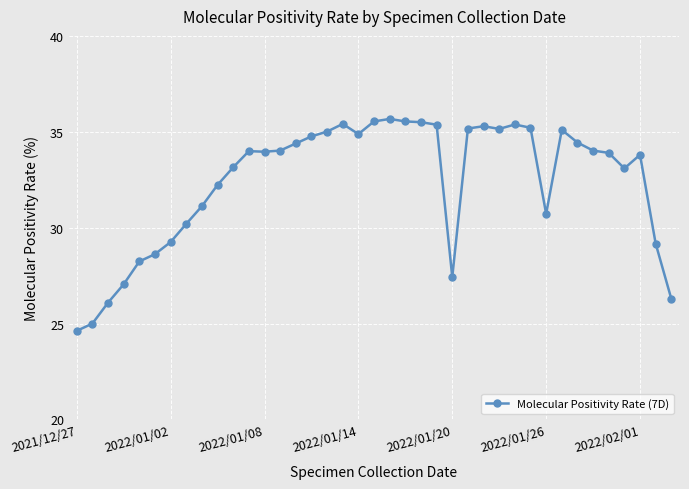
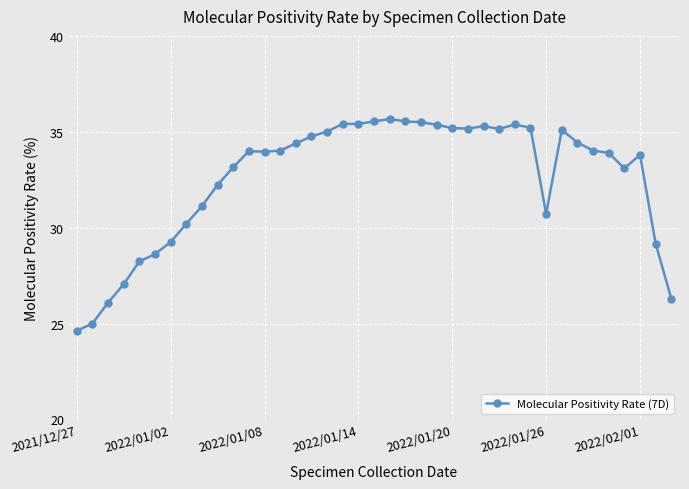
2022/01/14: 34.9 -> 35.4
2022/01/20: 27.4 -> 35.2
